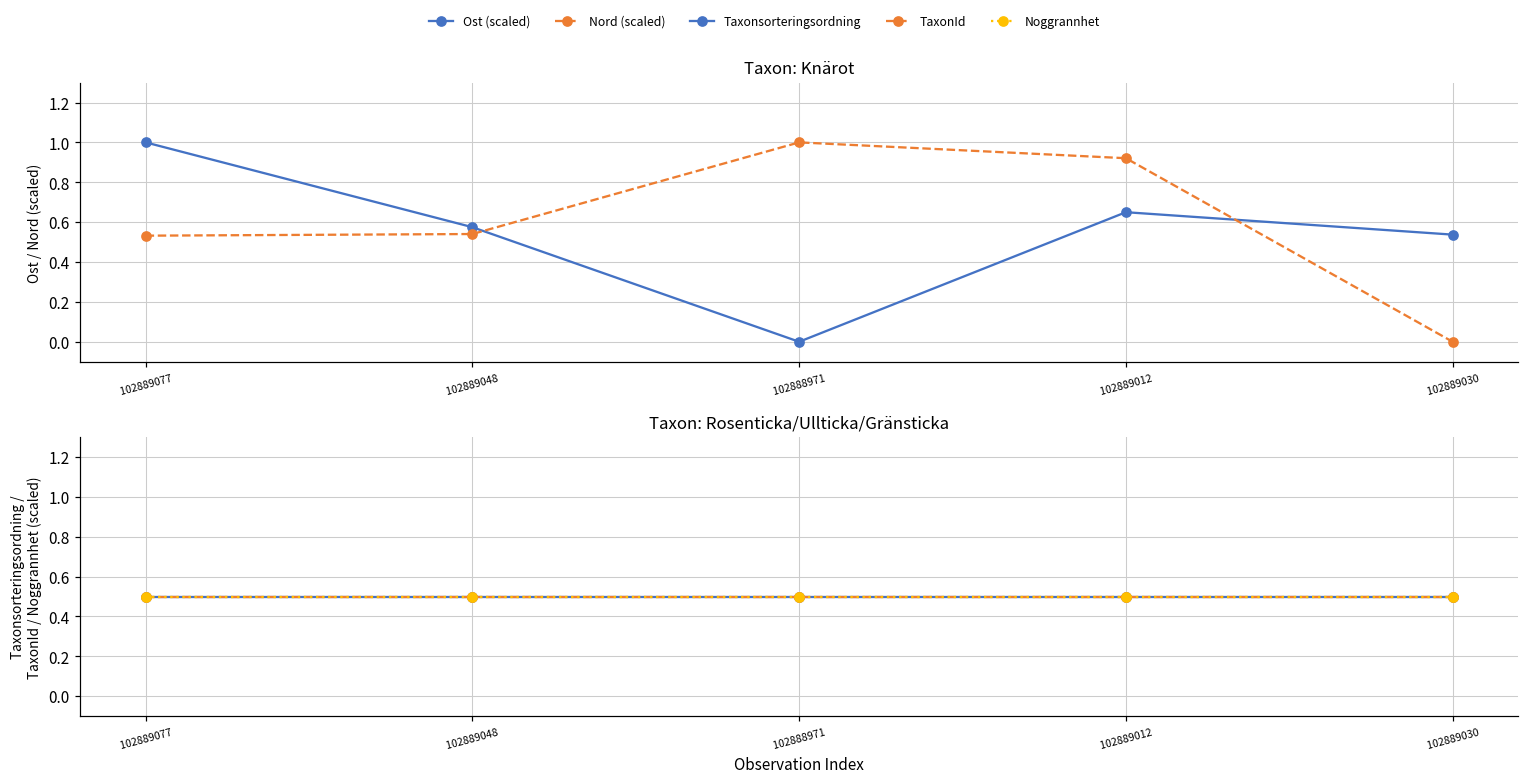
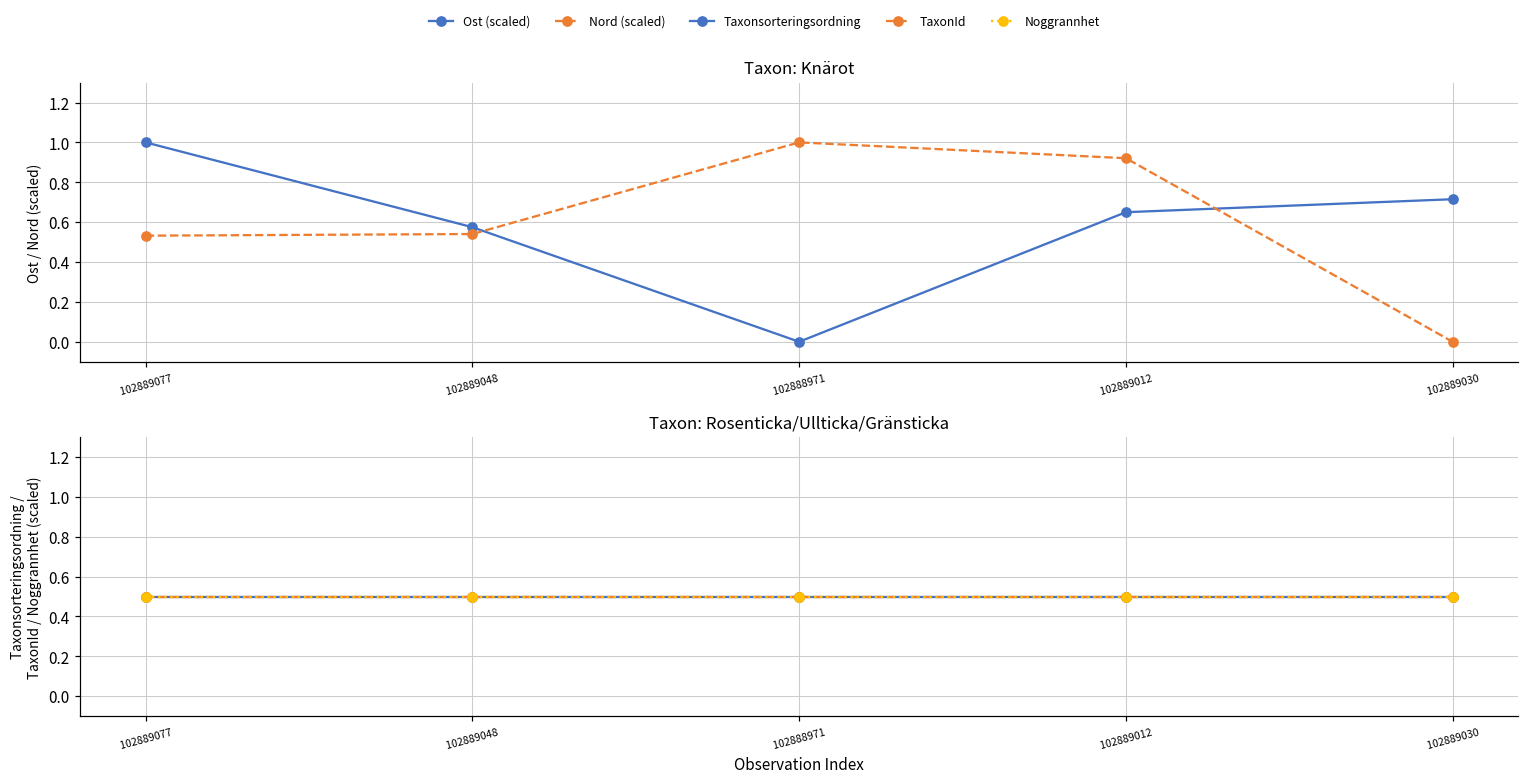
Taxon: Knärot, Ost (scaled), 102889030: 0.54 -> 0.71
